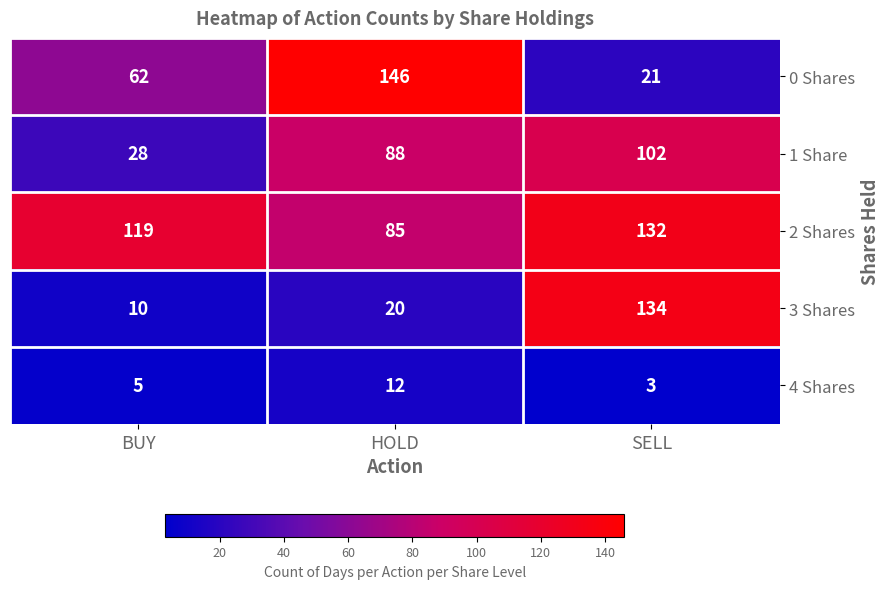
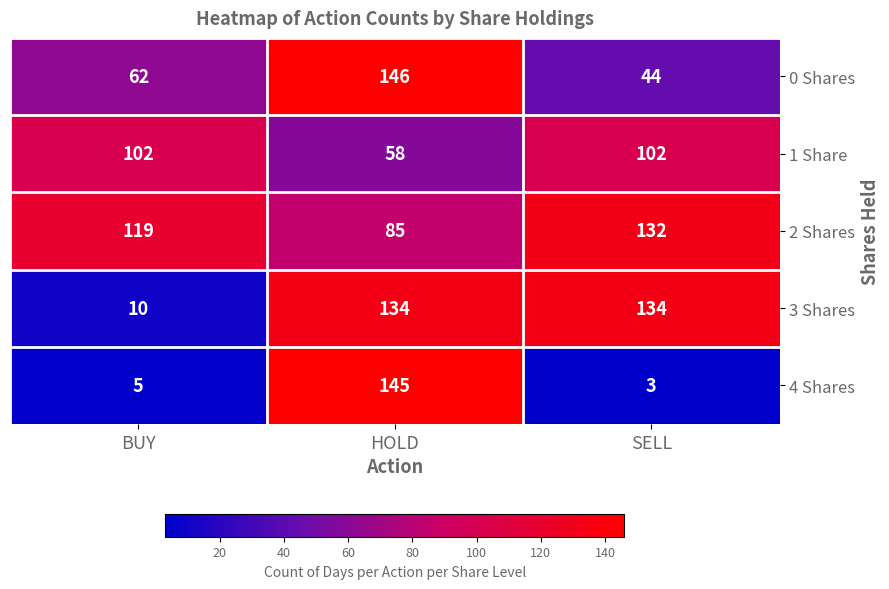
0 Shares, SELL: 21 -> 44
1 Share, BUY: 28 -> 102
1 Share, HOLD: 88 -> 58
3 Shares, HOLD: 20 -> 134
4 Shares, HOLD: 12 -> 145
